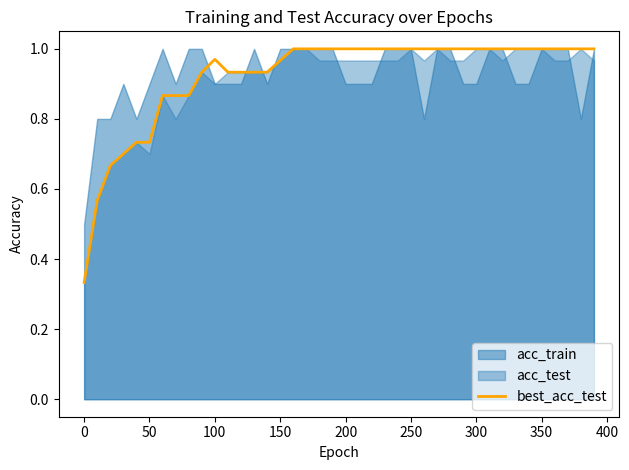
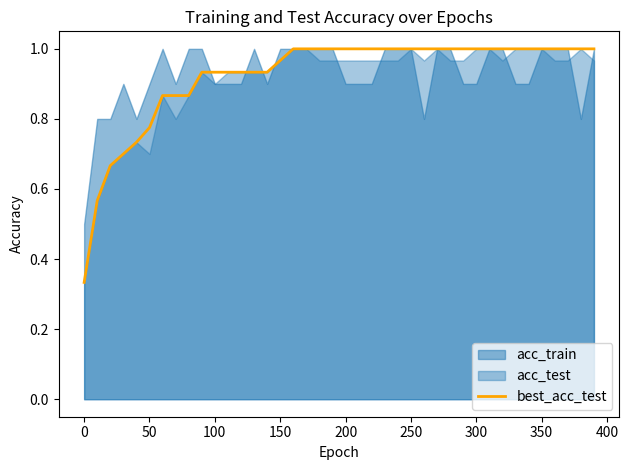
best_acc_test, 50: 0.73 -> 0.78
best_acc_test, 100: 0.97 -> 0.93
